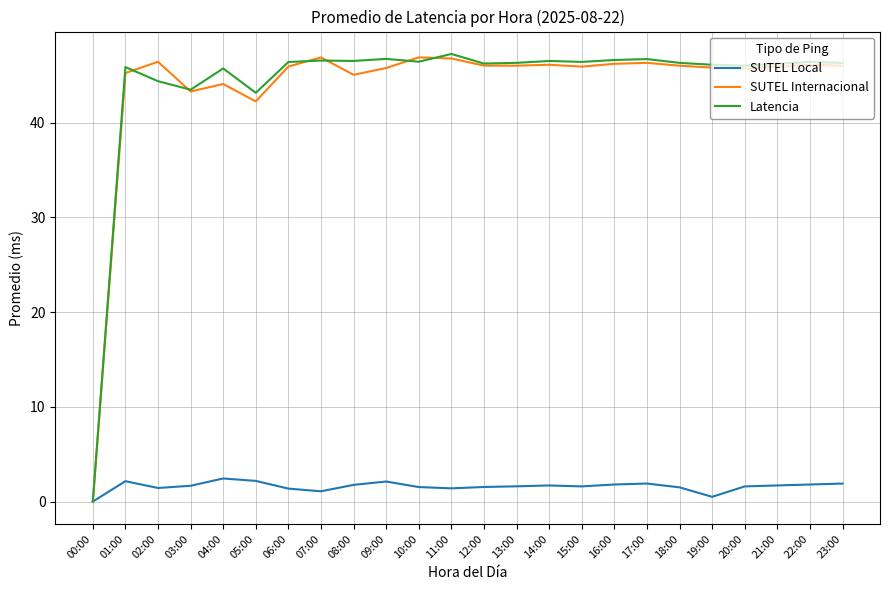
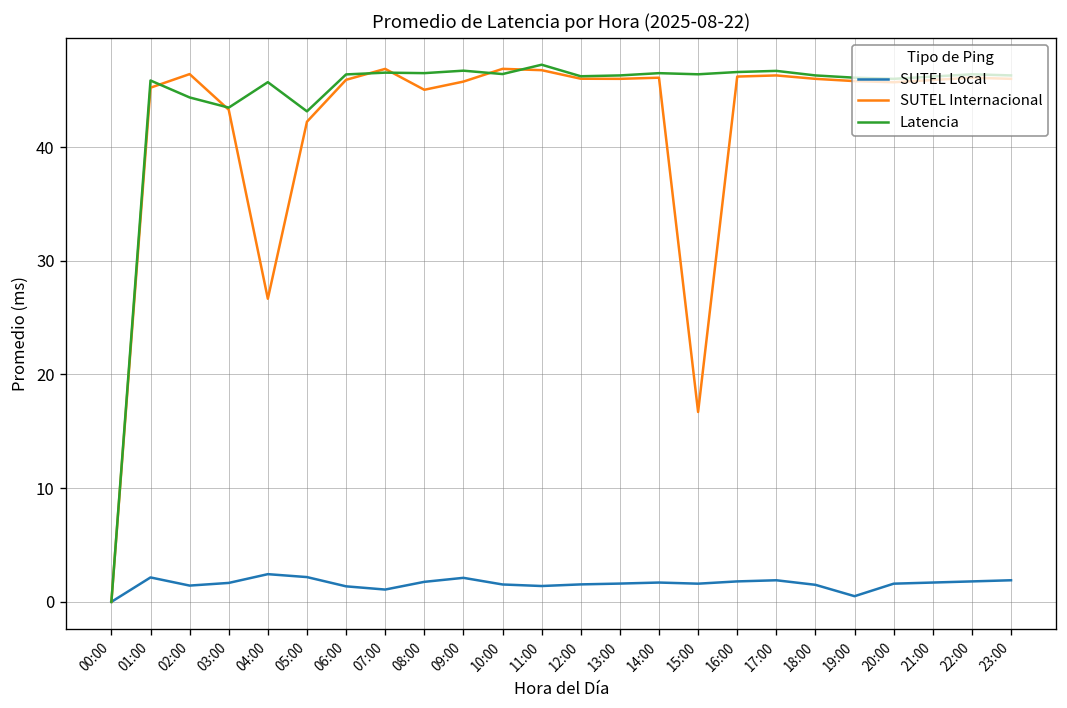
SUTEL Internacional, 04:00: 44 -> 27
SUTEL Internacional, 15:00: 46 -> 17
